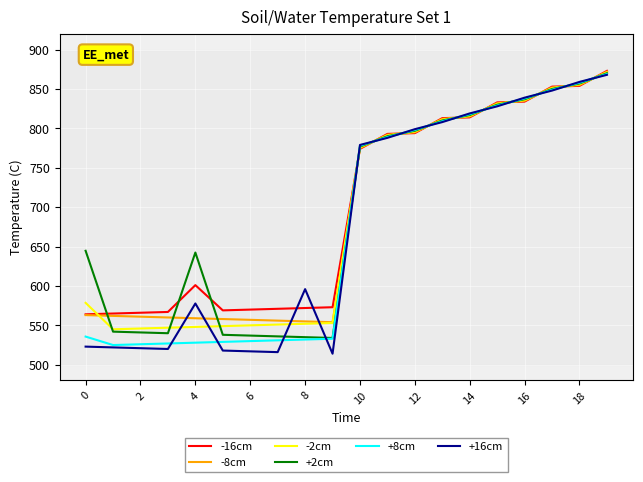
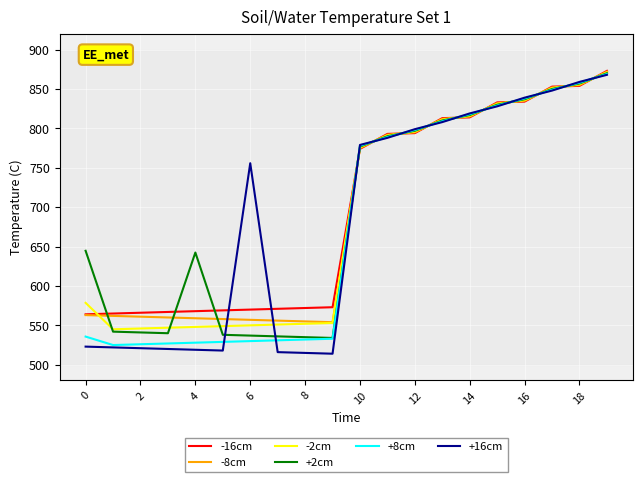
-16cm, 4: 600 -> 570
+16cm, 4: 580 -> 520
+16cm, 6: 520 -> 760
+16cm, 8: 600 -> 520
